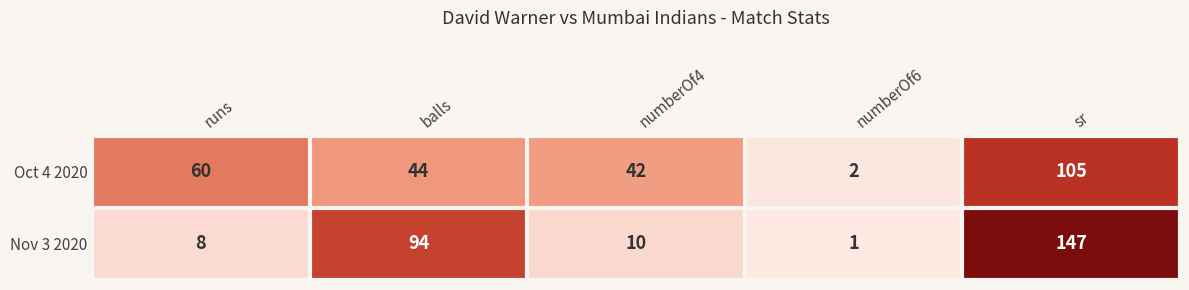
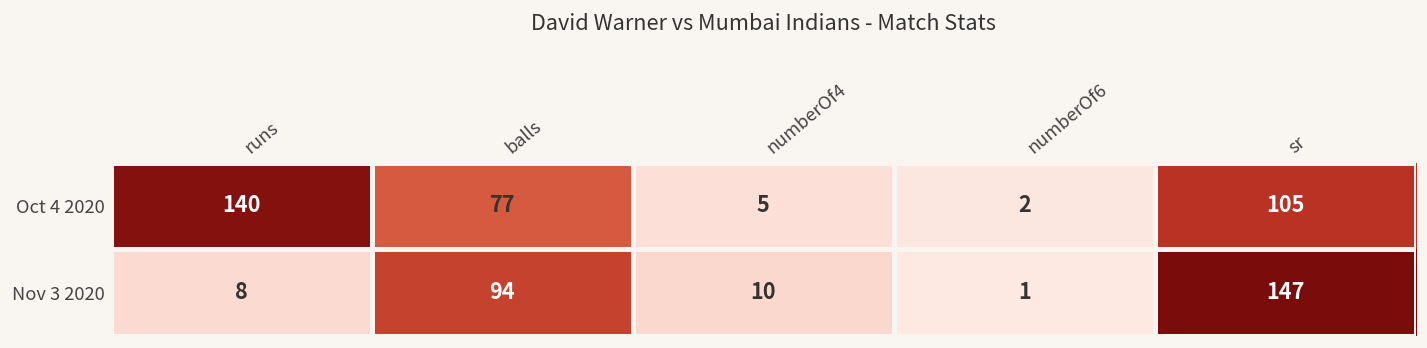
Oct 4 2020, runs: 60 -> 140
Oct 4 2020, balls: 44 -> 77
Oct 4 2020, numberOf4: 42 -> 5
